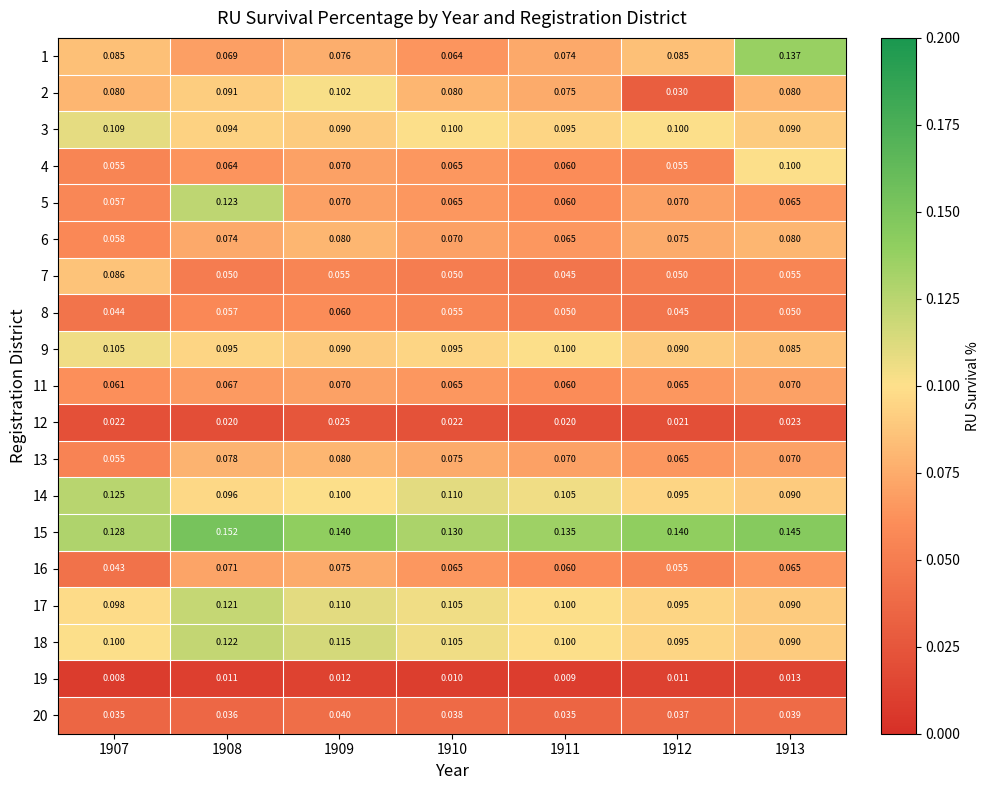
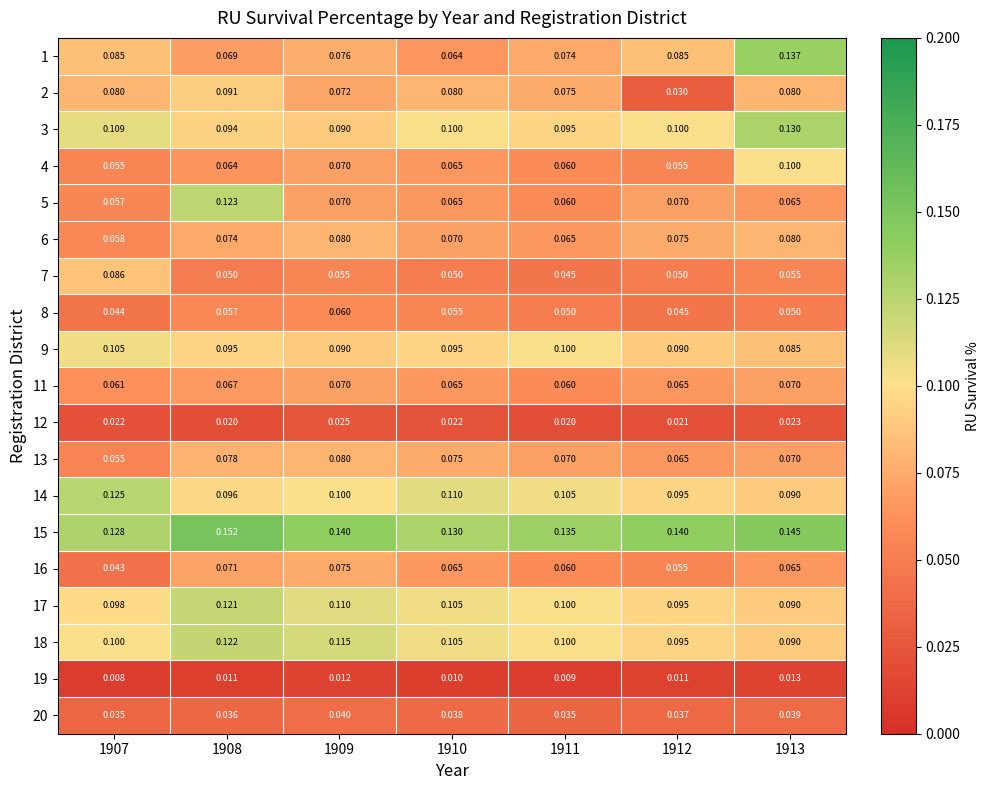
2, 1909: 0.102 -> 0.072
3, 1913: 0.090 -> 0.130
